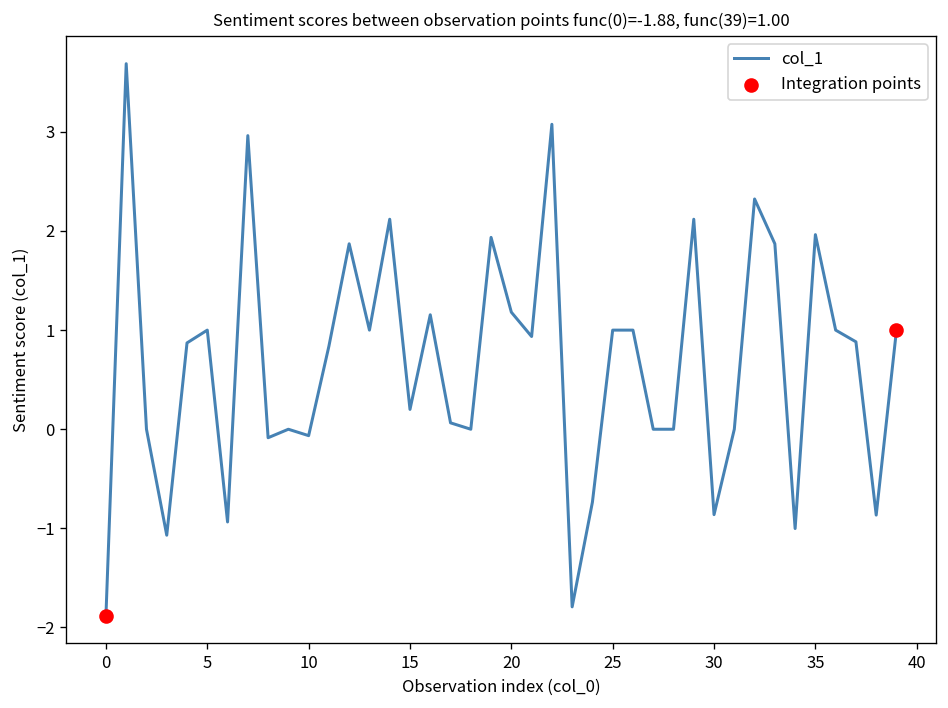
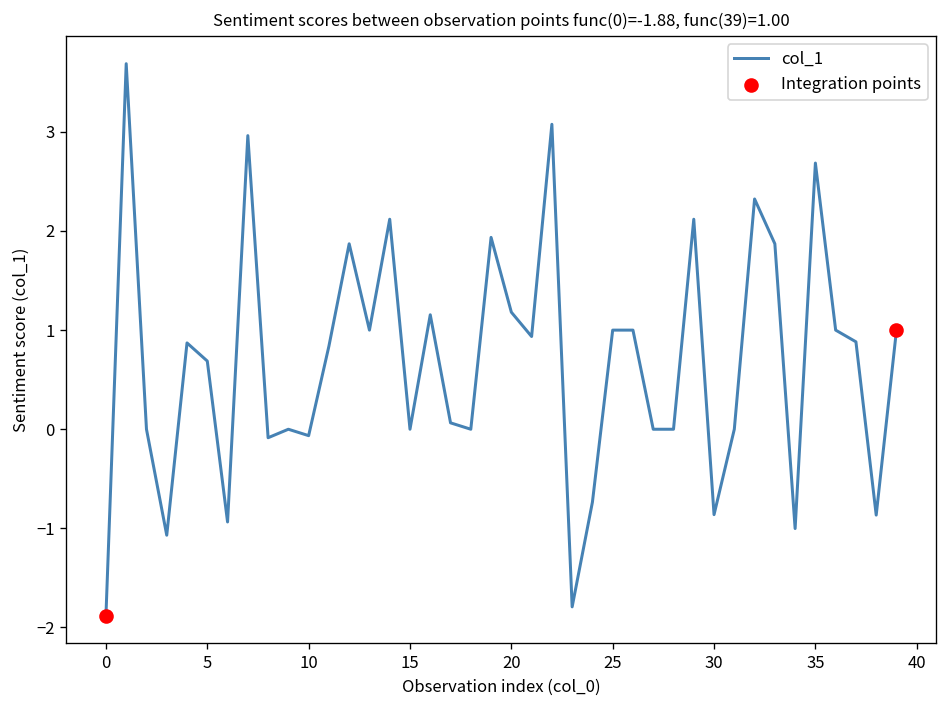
col_1, 5: 1.0 -> 0.7
col_1, 15: 0.2 -> 0.0
col_1, 35: 2.0 -> 2.7
